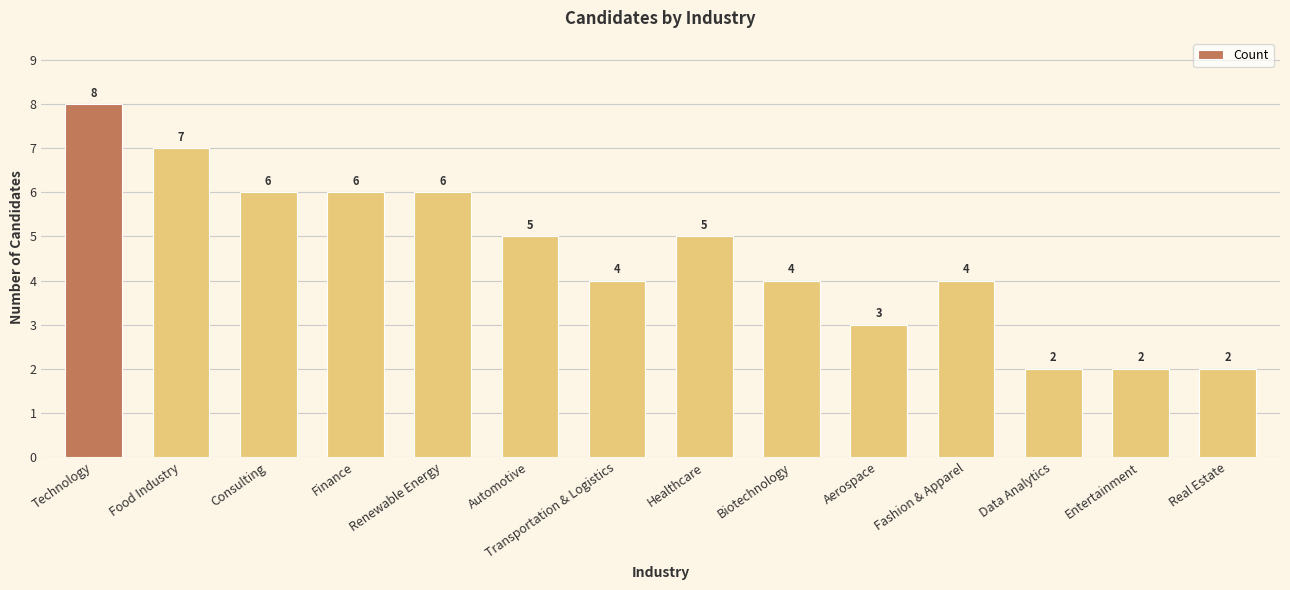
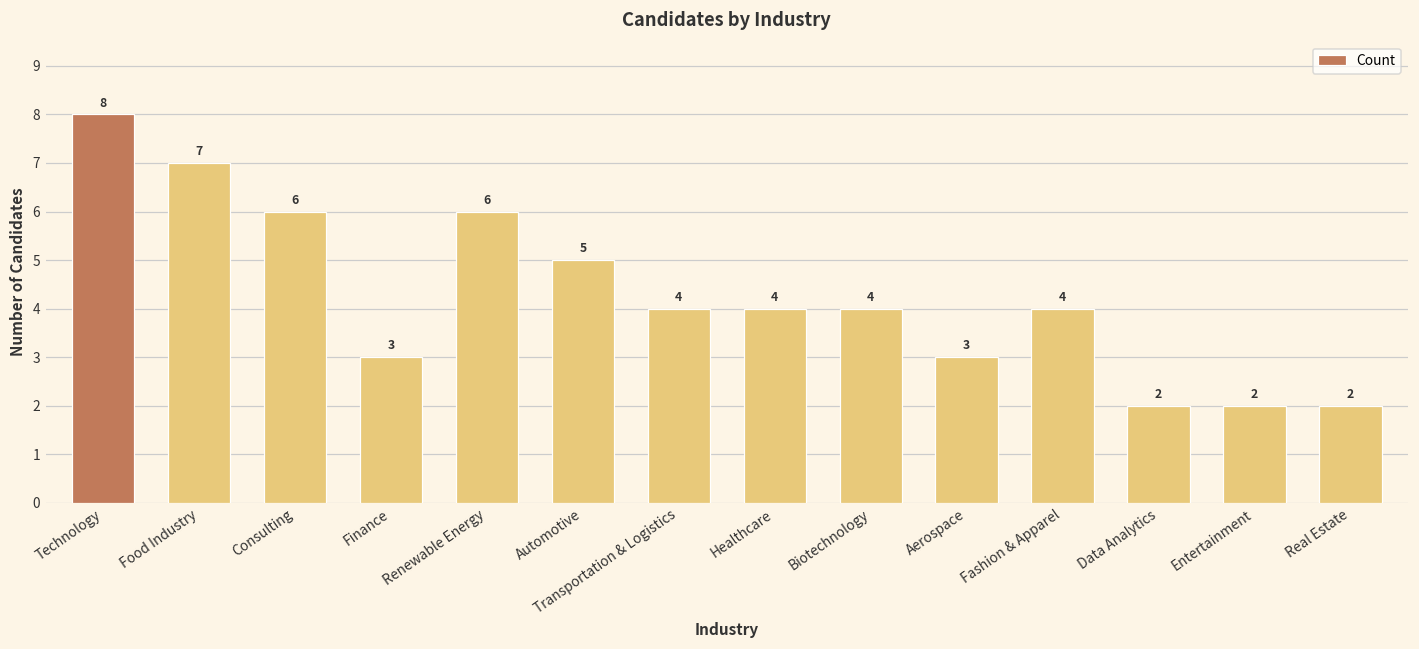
Finance: 6 -> 3
Healthcare: 5 -> 4
